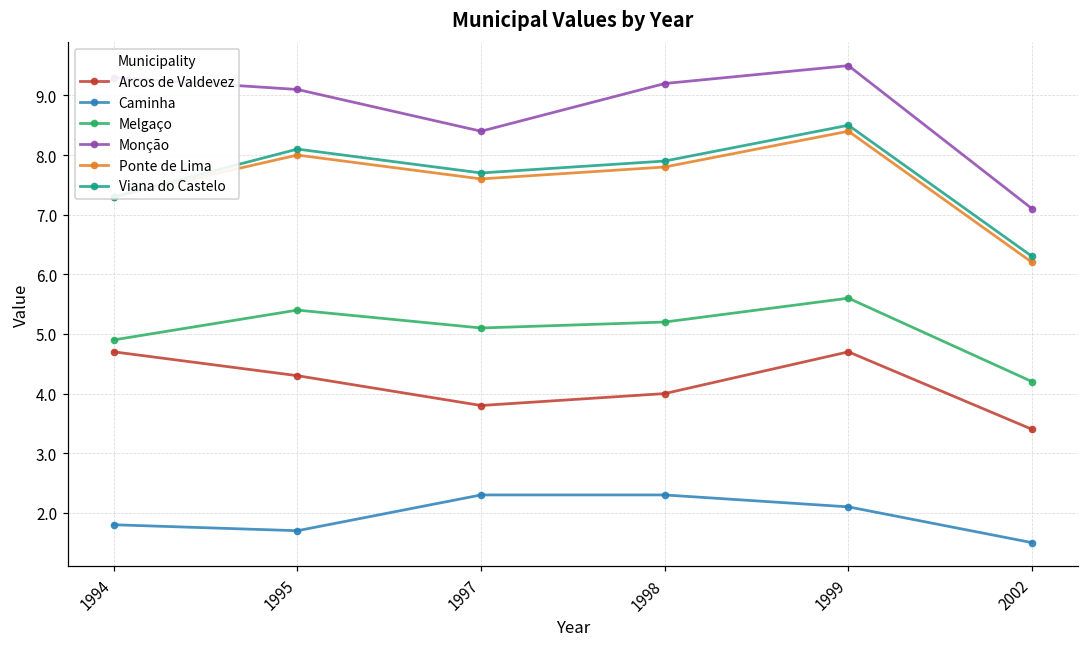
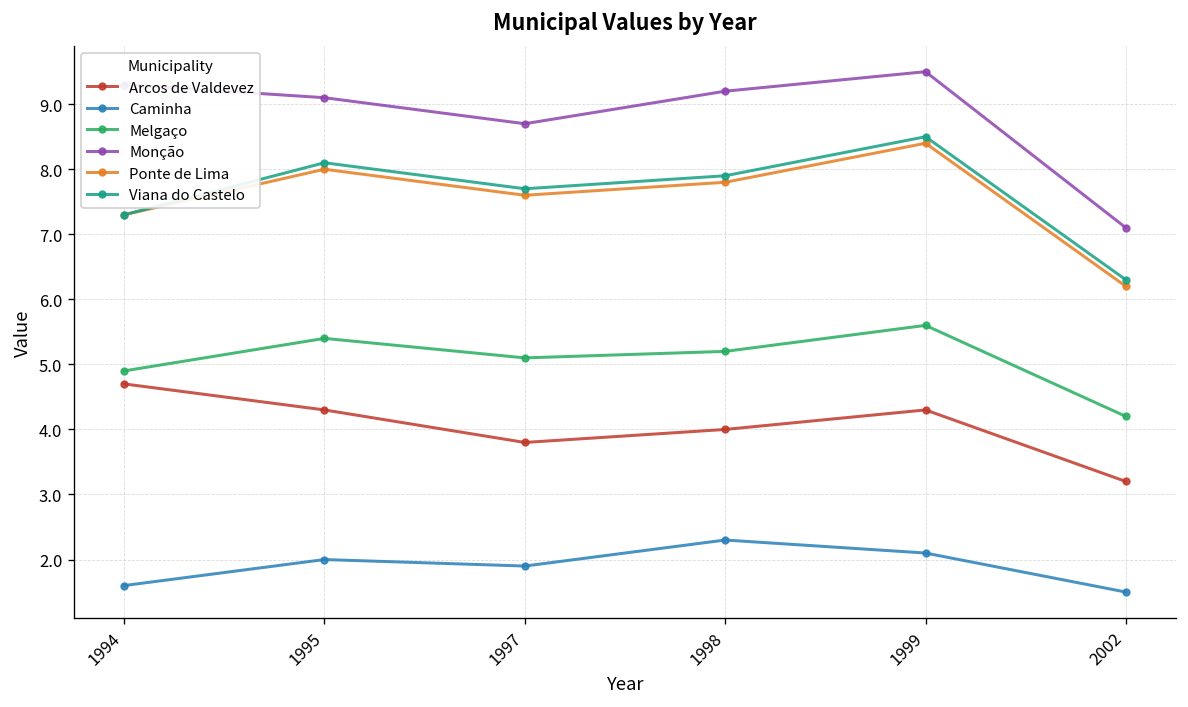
Caminha, 1994: 1.8 -> 1.6
Caminha, 1995: 1.7 -> 2.0
Caminha, 1997: 2.3 -> 1.9
Monção, 1997: 8.4 -> 8.7
Arcos de Valdevez, 1999: 4.7 -> 4.3
Arcos de Valdevez, 2002: 3.4 -> 3.2
